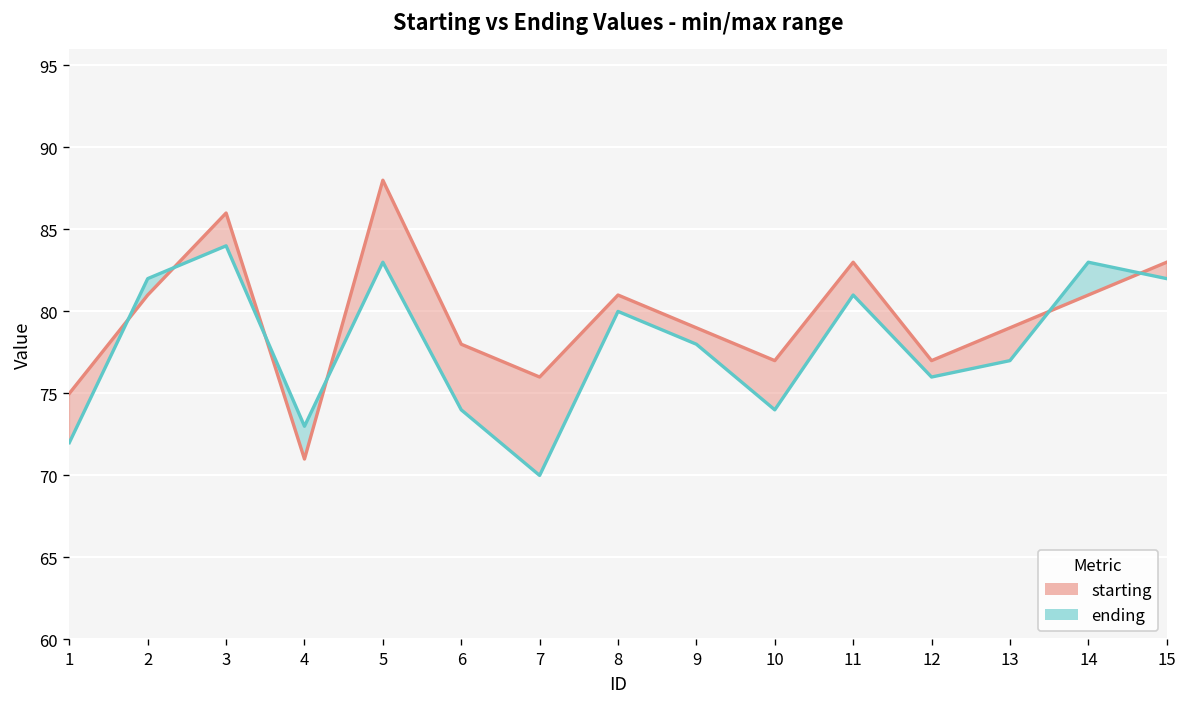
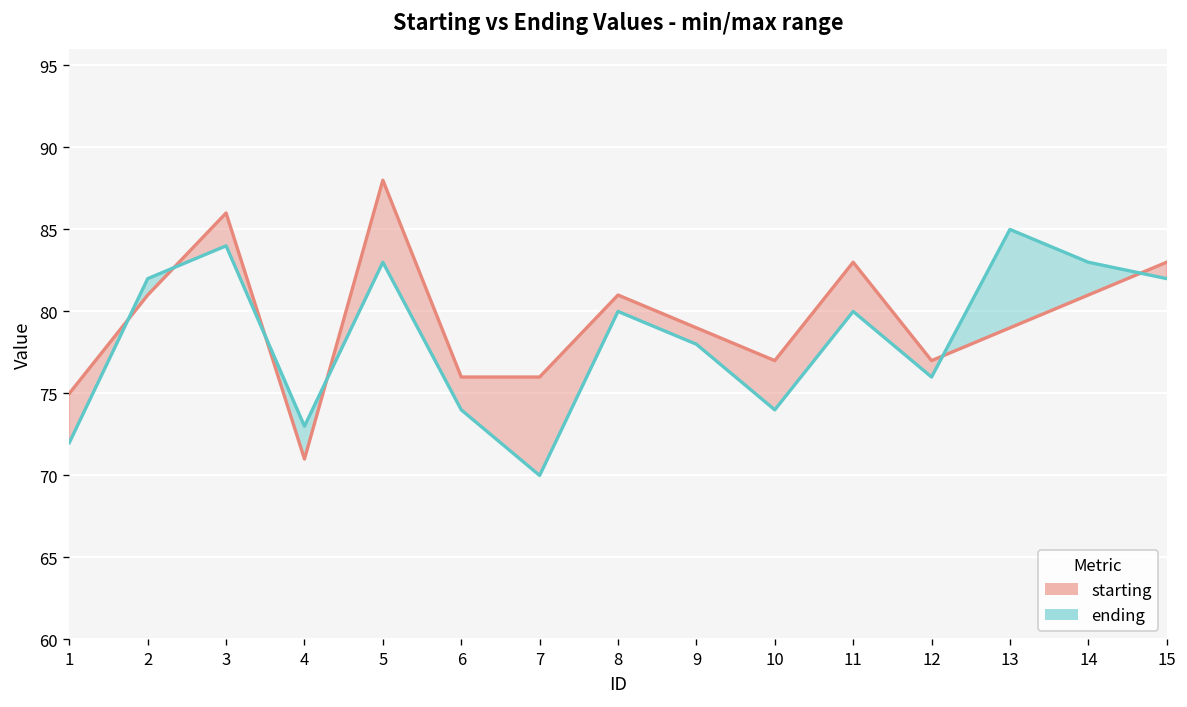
starting, 6: 78 -> 76
ending, 11: 81 -> 80
ending, 13: 77 -> 85
